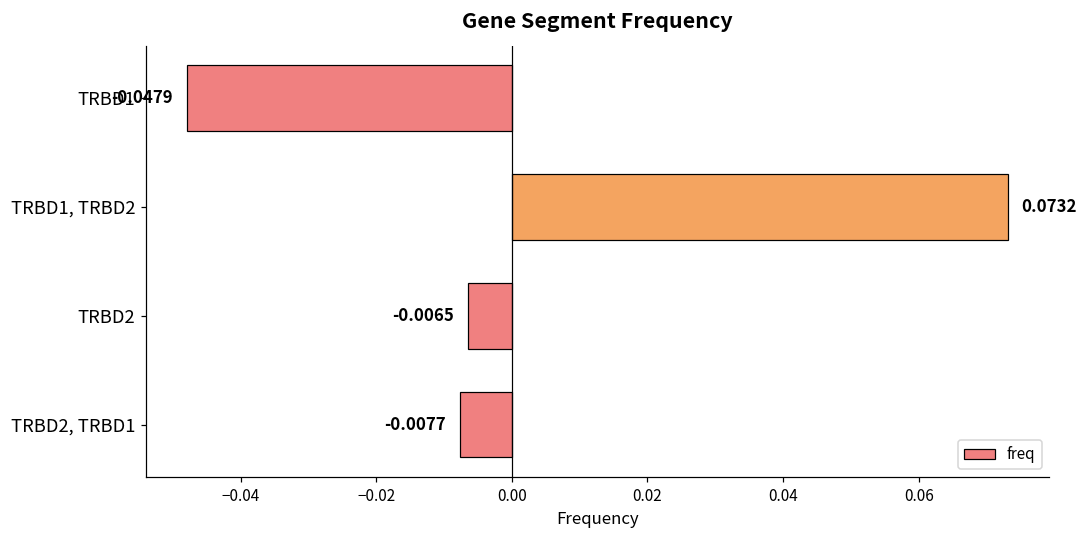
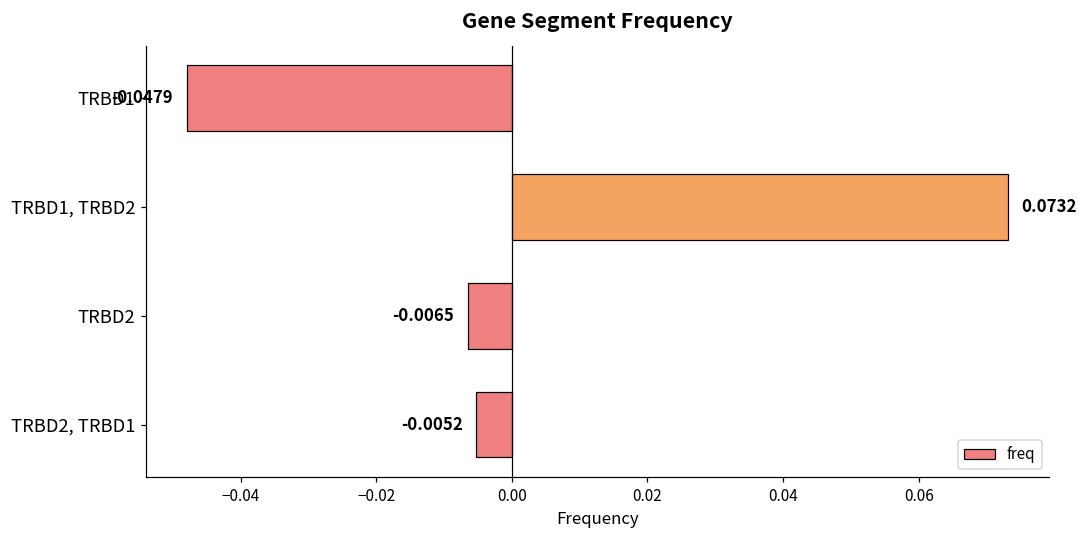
TRBD2, TRBD1: -0.0077 -> -0.0052
